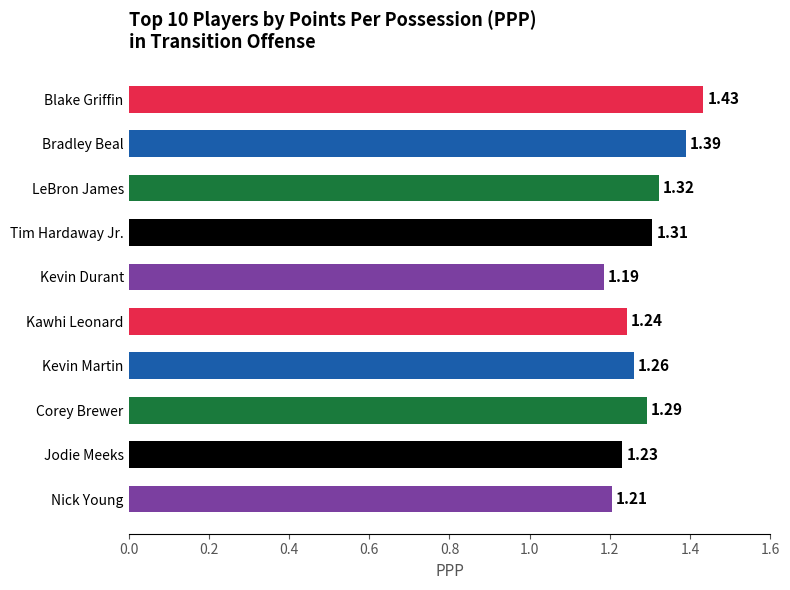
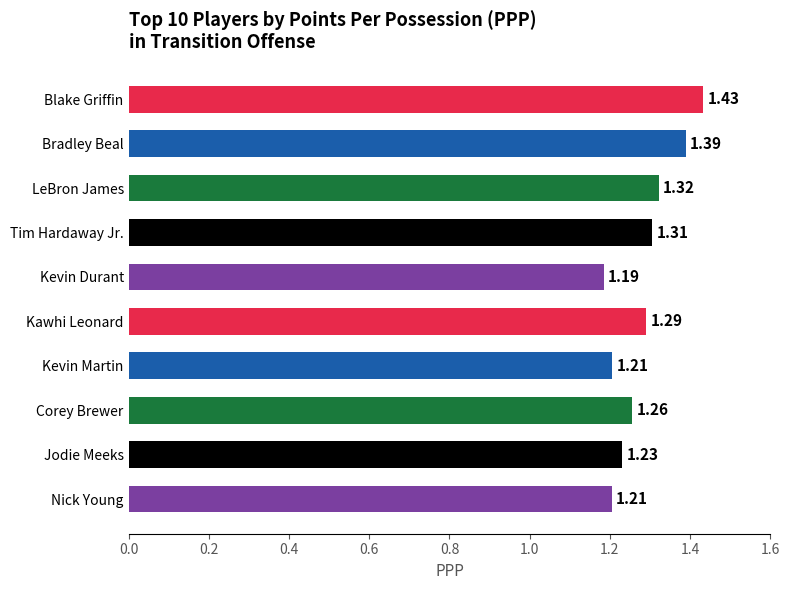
Kawhi Leonard: 1.24 -> 1.29
Kevin Martin: 1.26 -> 1.21
Corey Brewer: 1.29 -> 1.26
